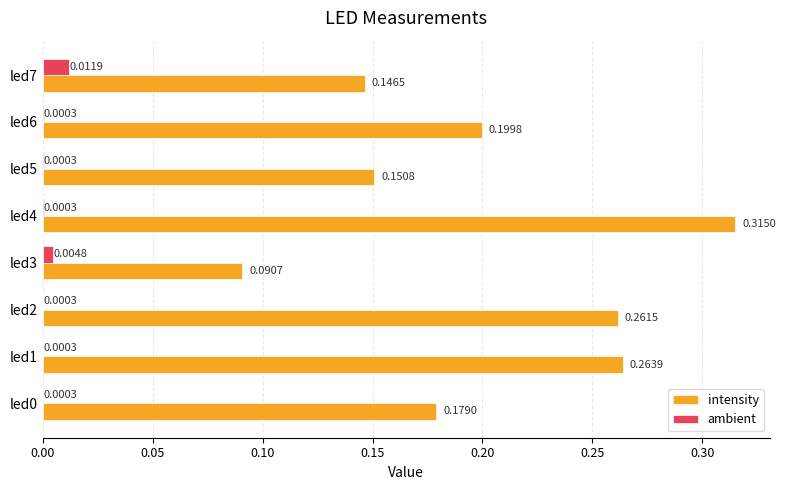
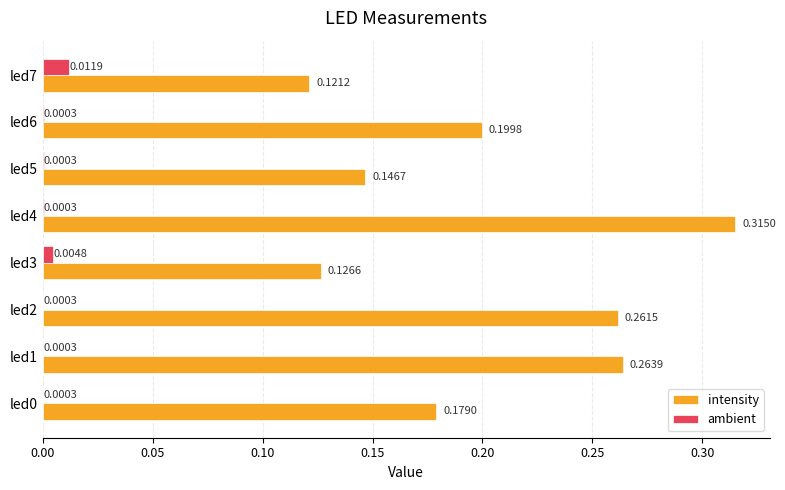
intensity, led7: 0.1465 -> 0.1212
intensity, led5: 0.1508 -> 0.1467
intensity, led3: 0.0907 -> 0.1266
